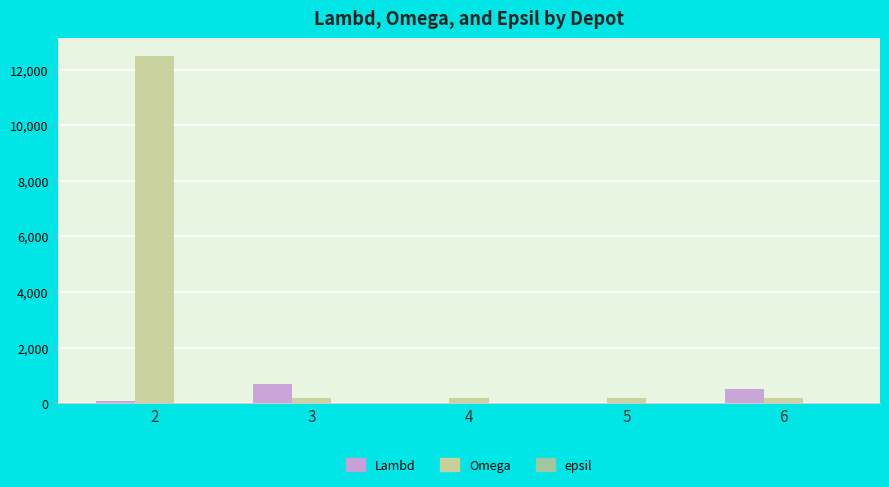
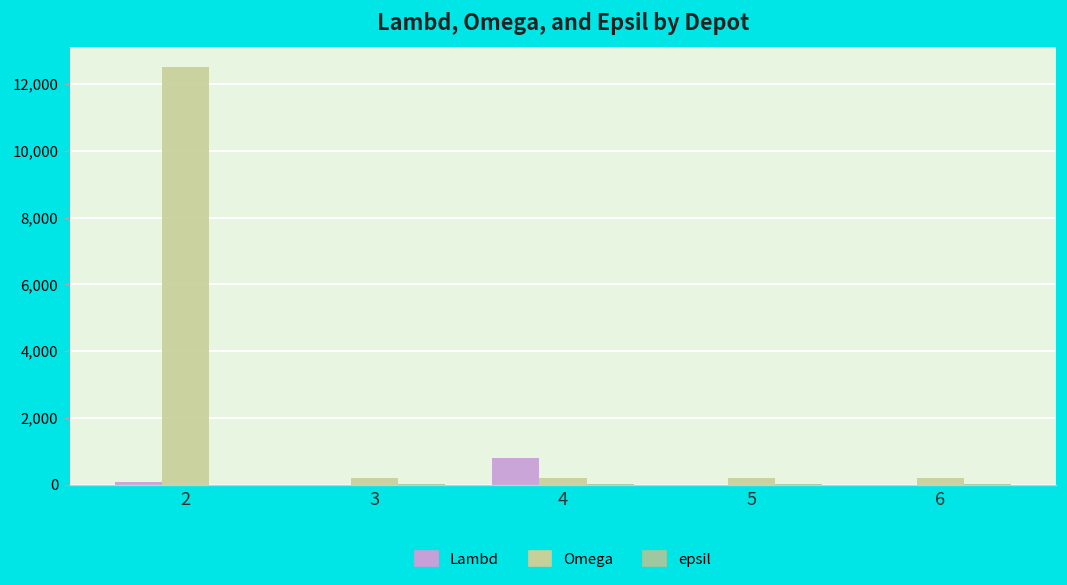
Lambd, 3: 700 -> 0
Lambd, 4: 0 -> 800
Lambd, 6: 500 -> 0
